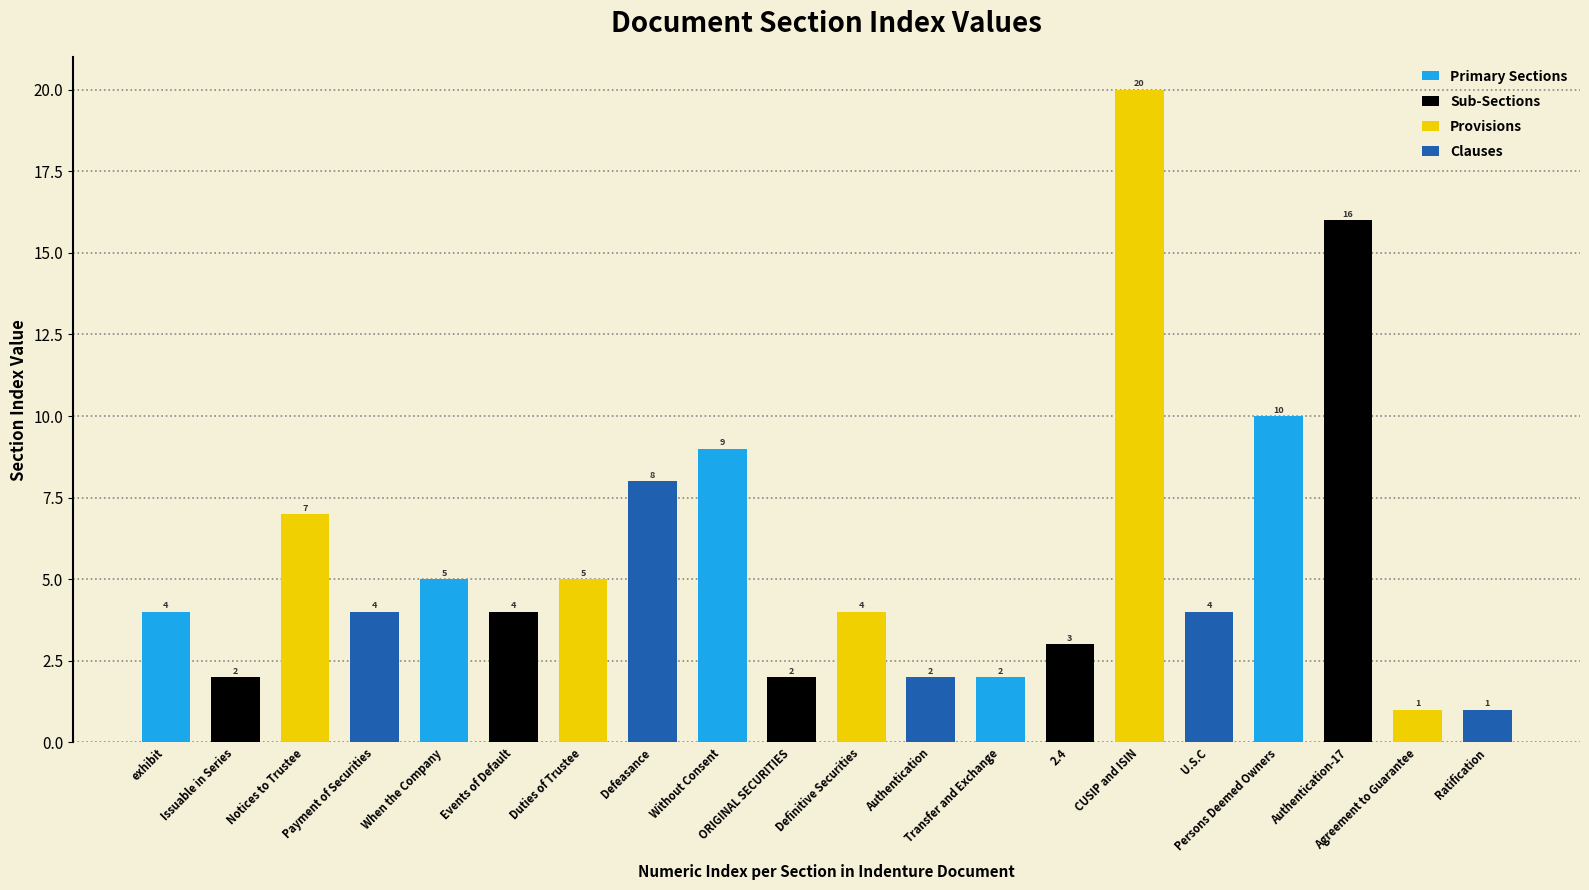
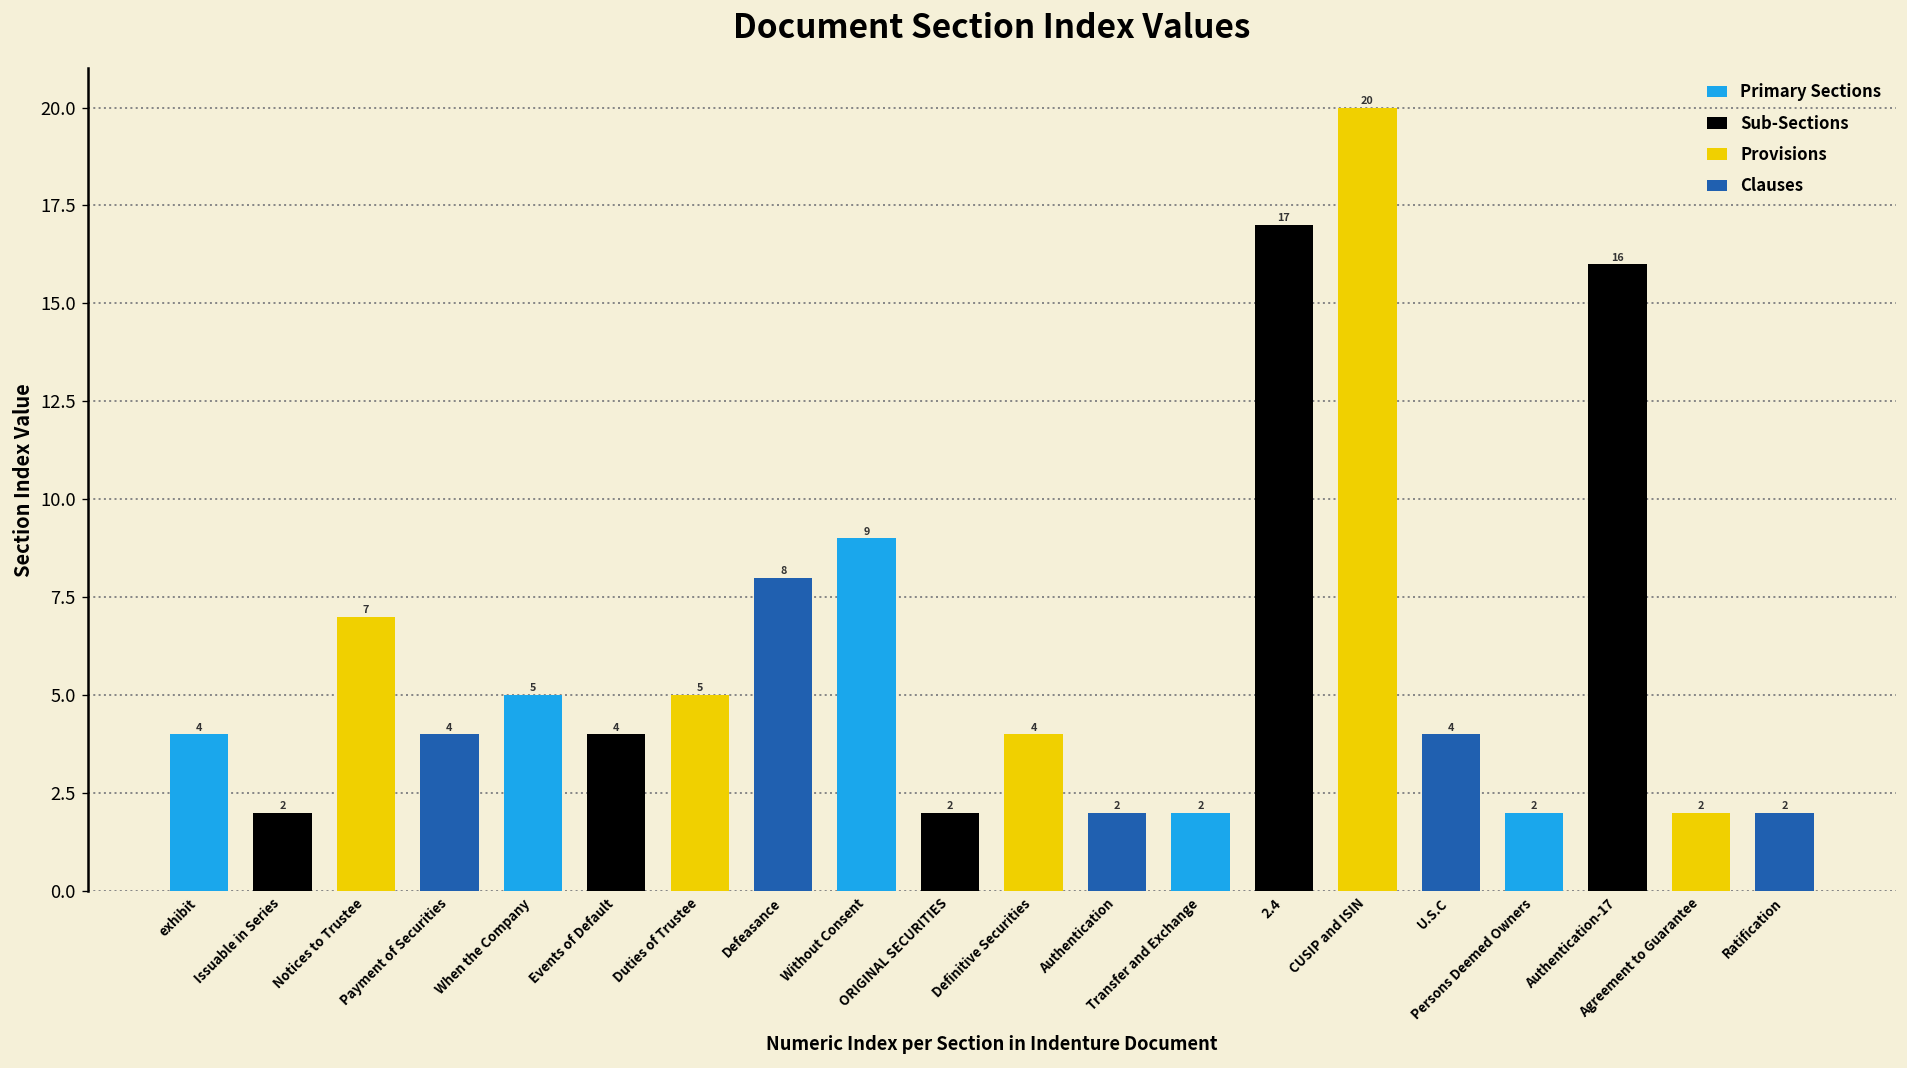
Sub-Sections, 2.4: 3 -> 17
Primary Sections, Persons Deemed Owners: 10 -> 2
Provisions, Agreement to Guarantee: 1 -> 2
Clauses, Ratification: 1 -> 2
